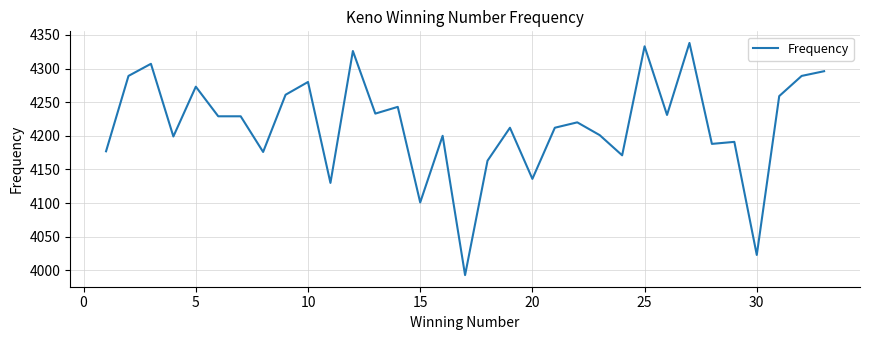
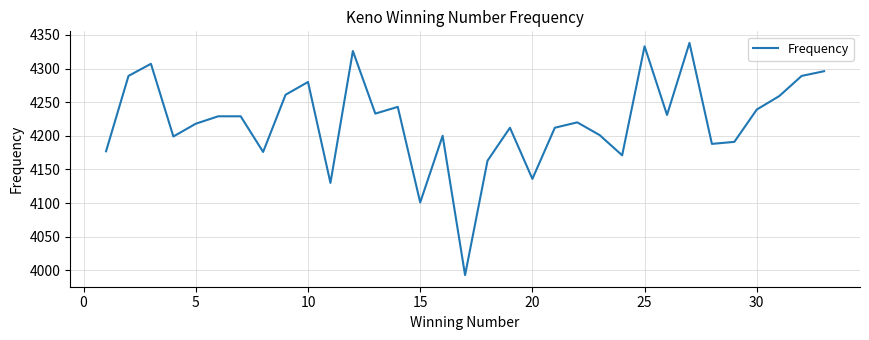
5: 4270 -> 4220
30: 4020 -> 4240
